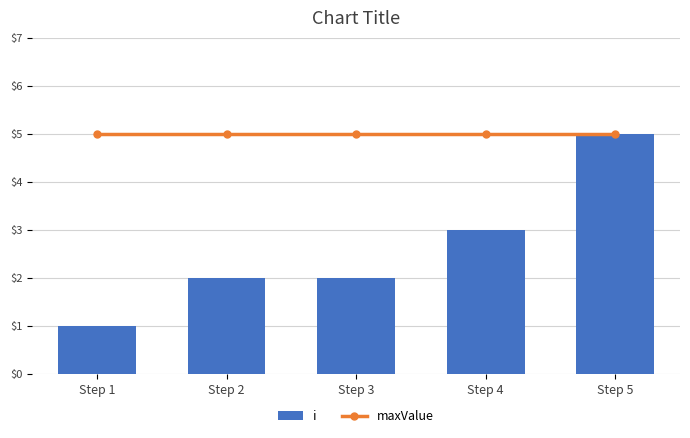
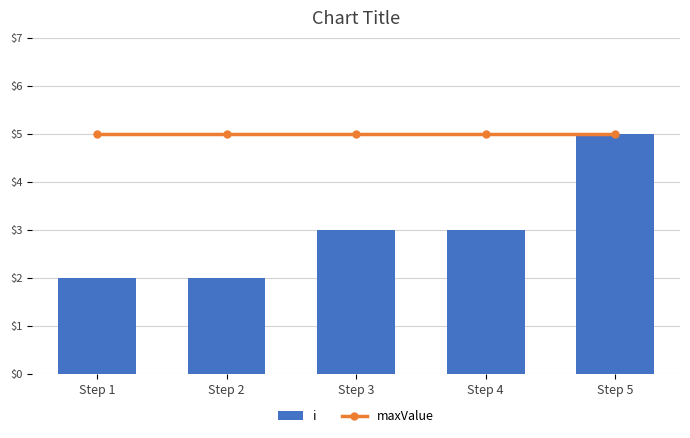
i, Step 1: $1 -> $2
i, Step 3: $2 -> $3
